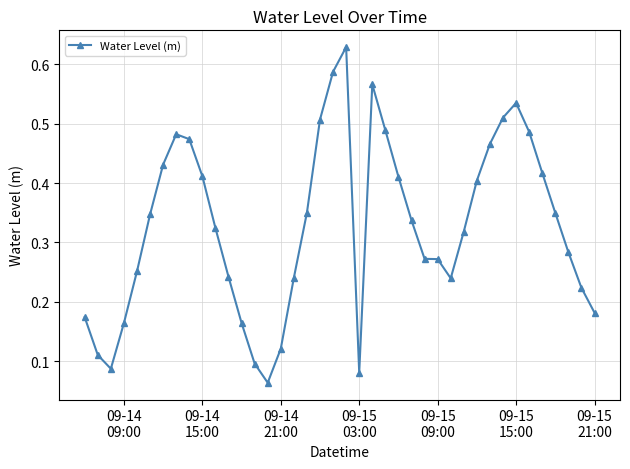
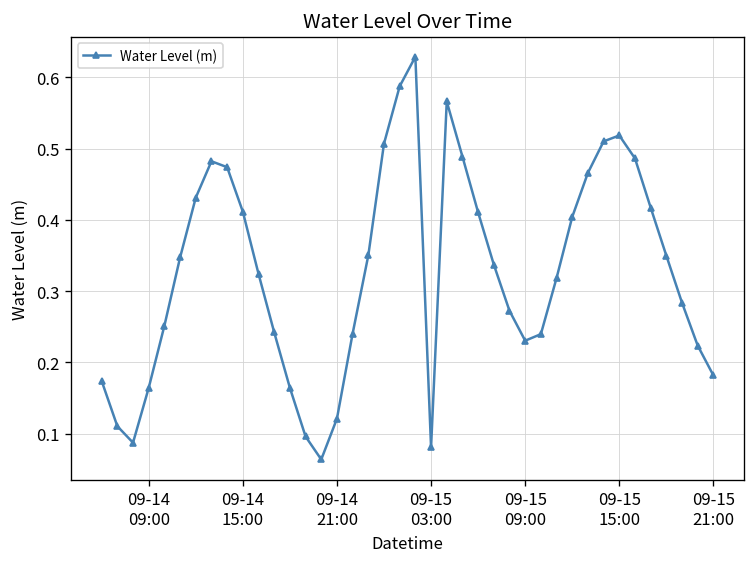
09-15 09:00: 0.27 -> 0.23
09-15 15:00: 0.53 -> 0.52
